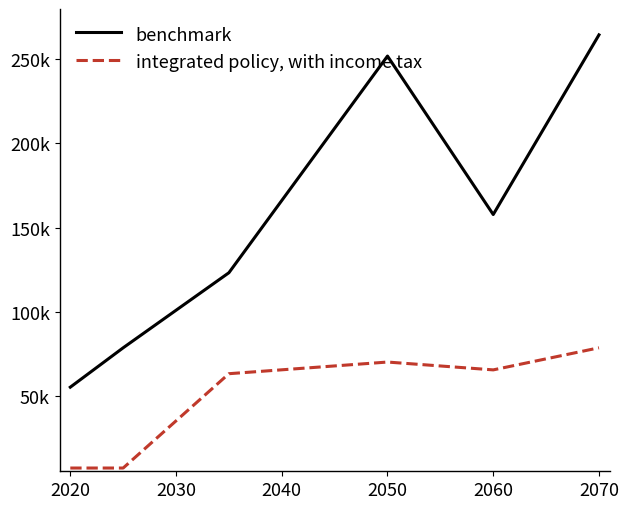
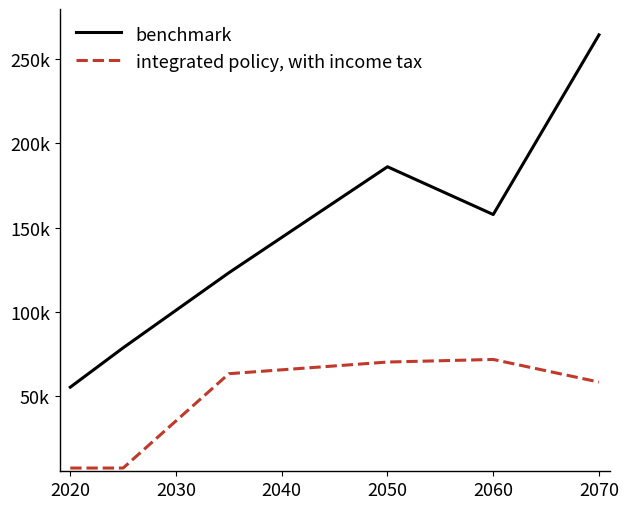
benchmark, 2050: 252000 -> 186000
integrated policy, with income tax, 2060: 65000 -> 72000
integrated policy, with income tax, 2070: 78000 -> 58000
